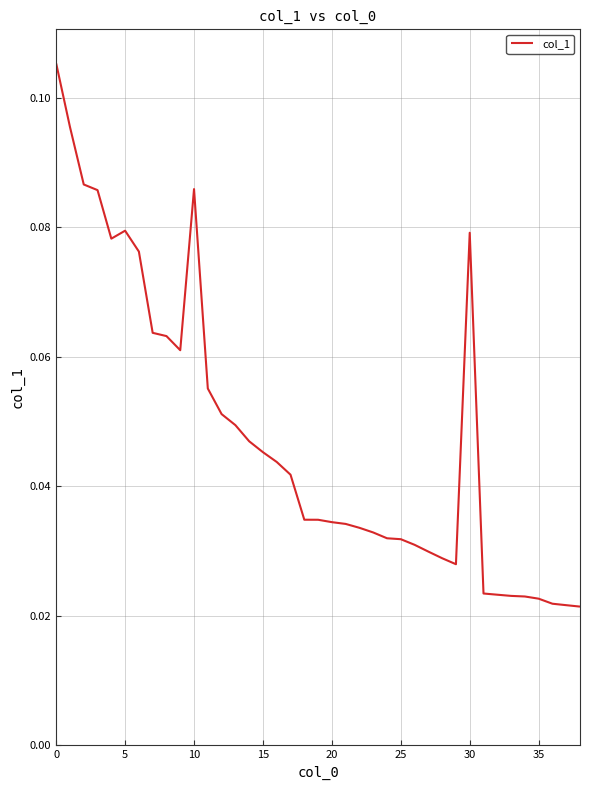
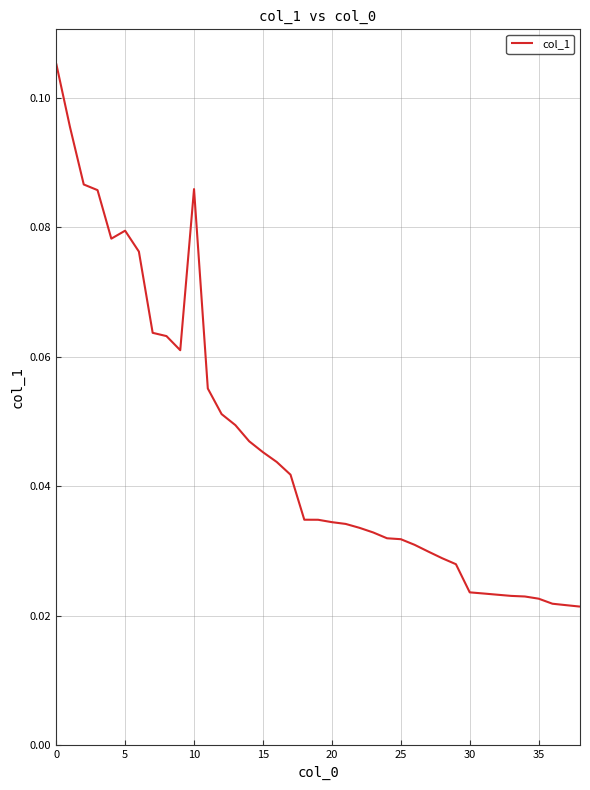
30: 0.079 -> 0.024
